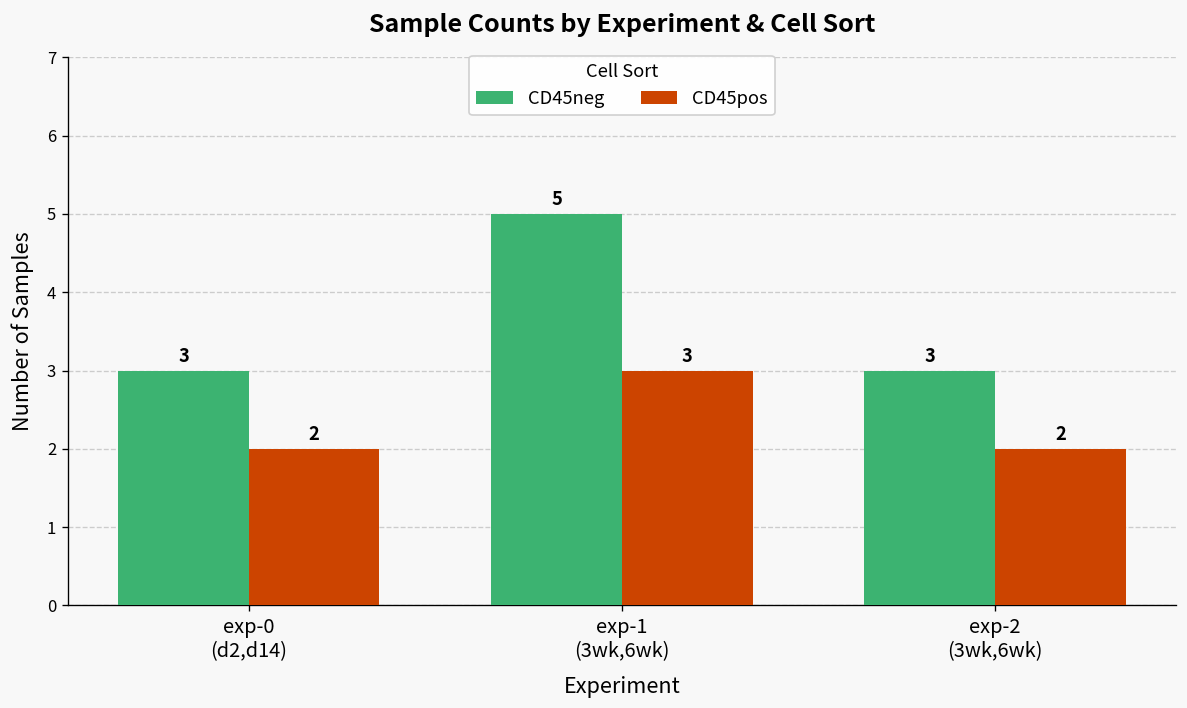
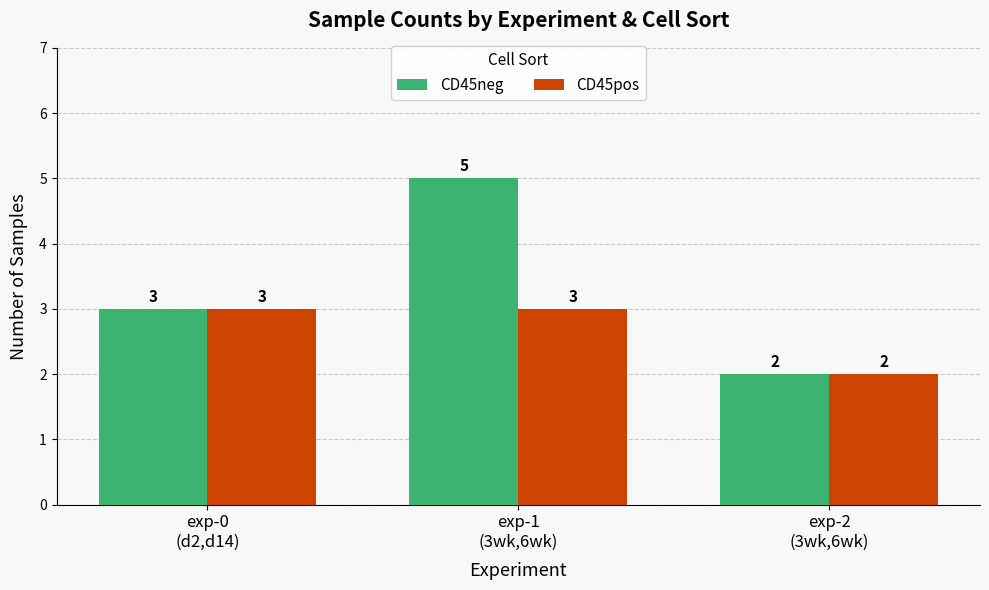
CD45pos, exp-0 (d2,d14): 2 -> 3
CD45neg, exp-2 (3wk,6wk): 3 -> 2
